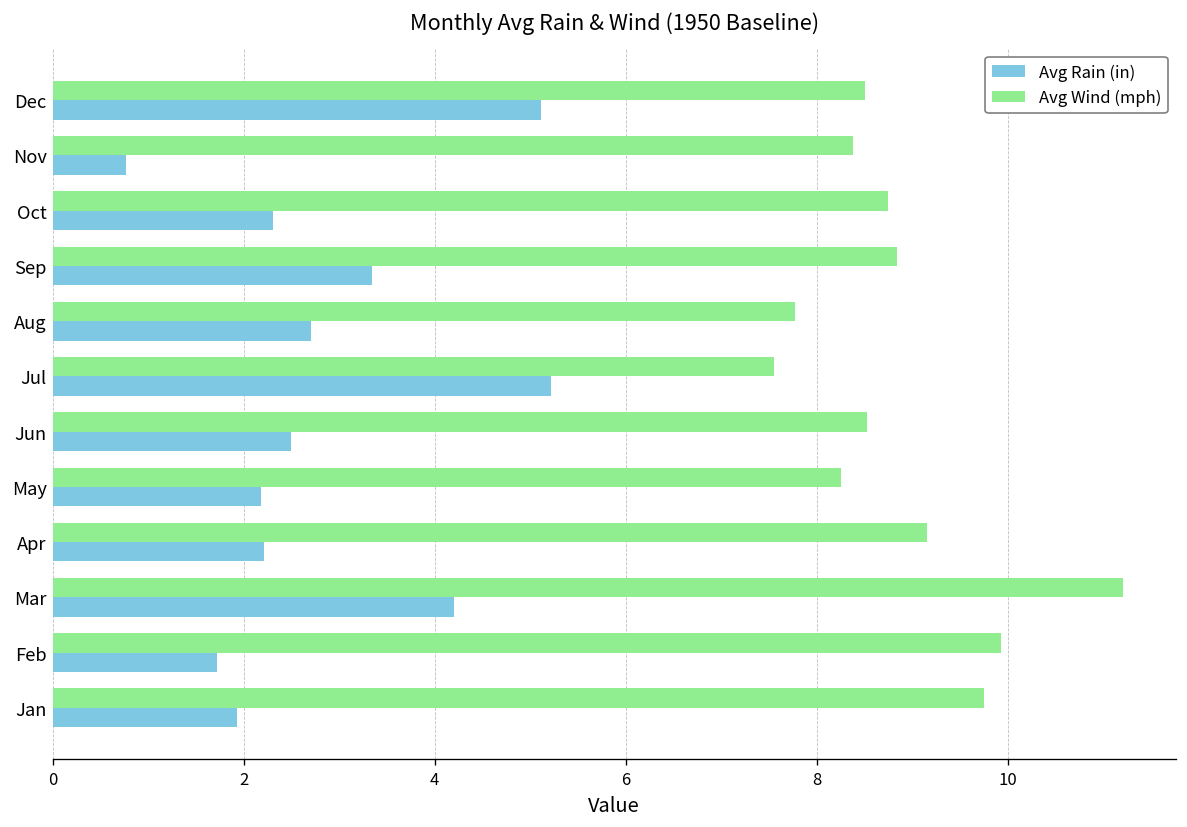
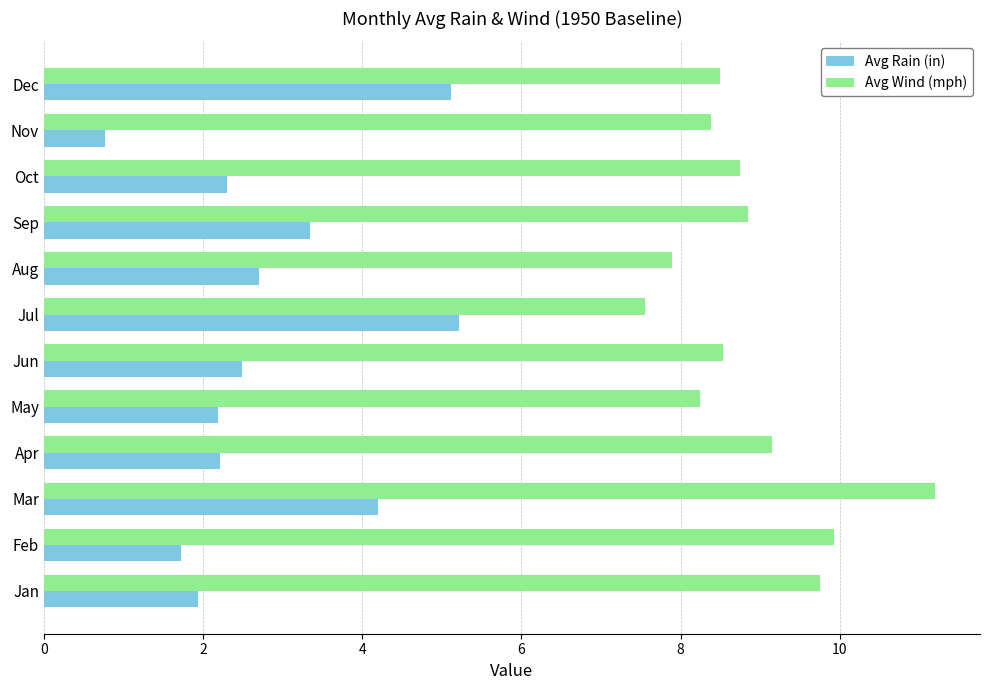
Avg Wind (mph), Aug: 7.8 -> 7.9
